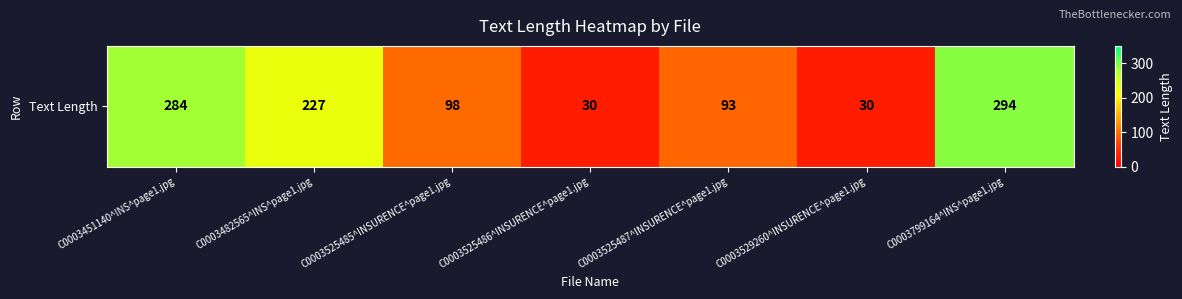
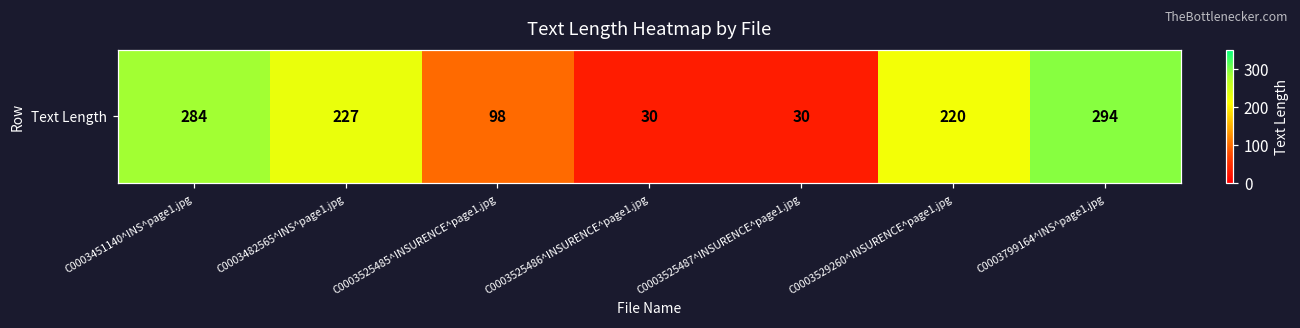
Text Length, C0003525487^INSURENCE^page1.jpg: 93 -> 30
Text Length, C0003529260^INSURENCE^page1.jpg: 30 -> 220
